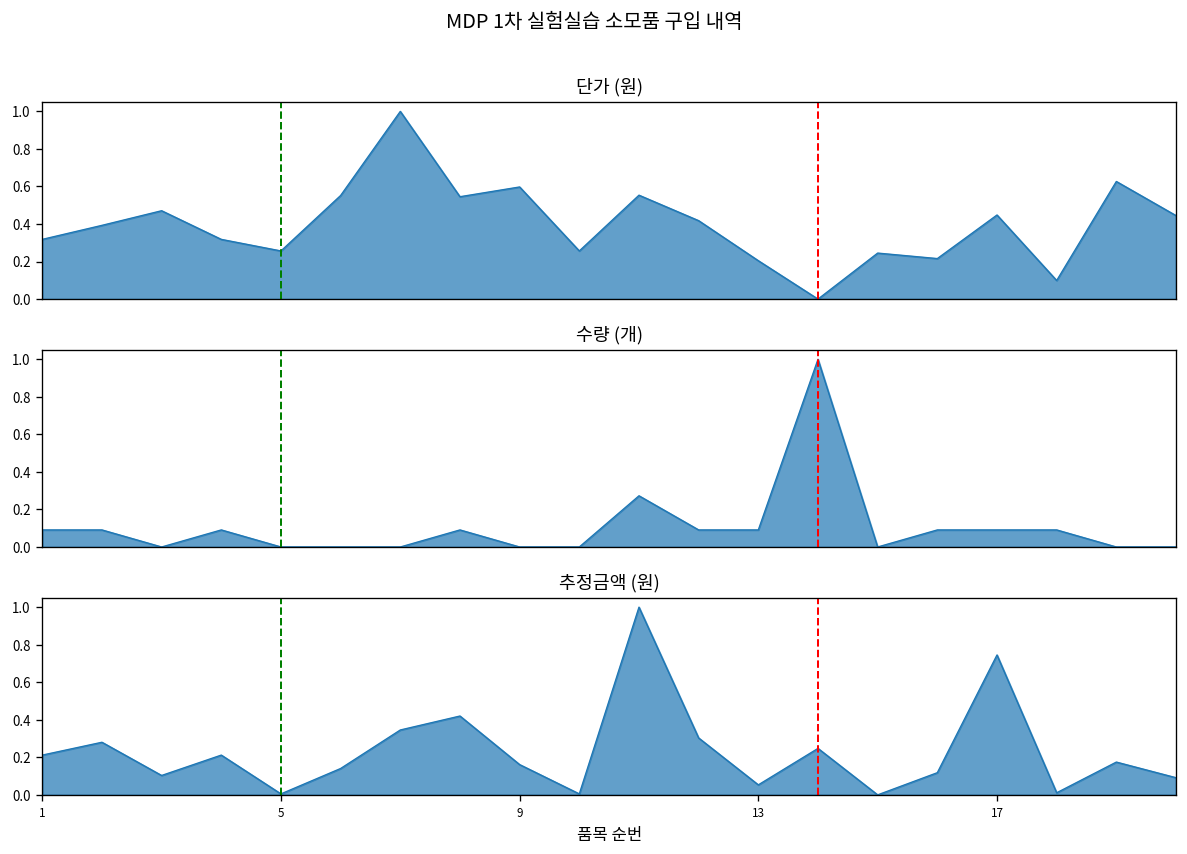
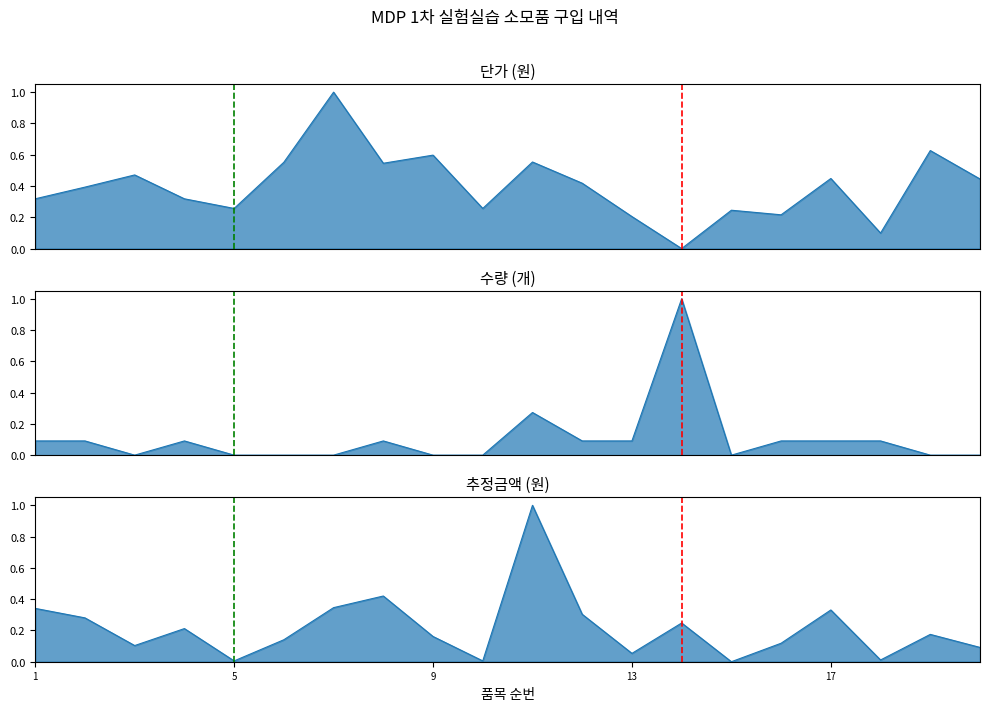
추정금액 (원), 1: 0.21 -> 0.34
추정금액 (원), 17: 0.75 -> 0.33
